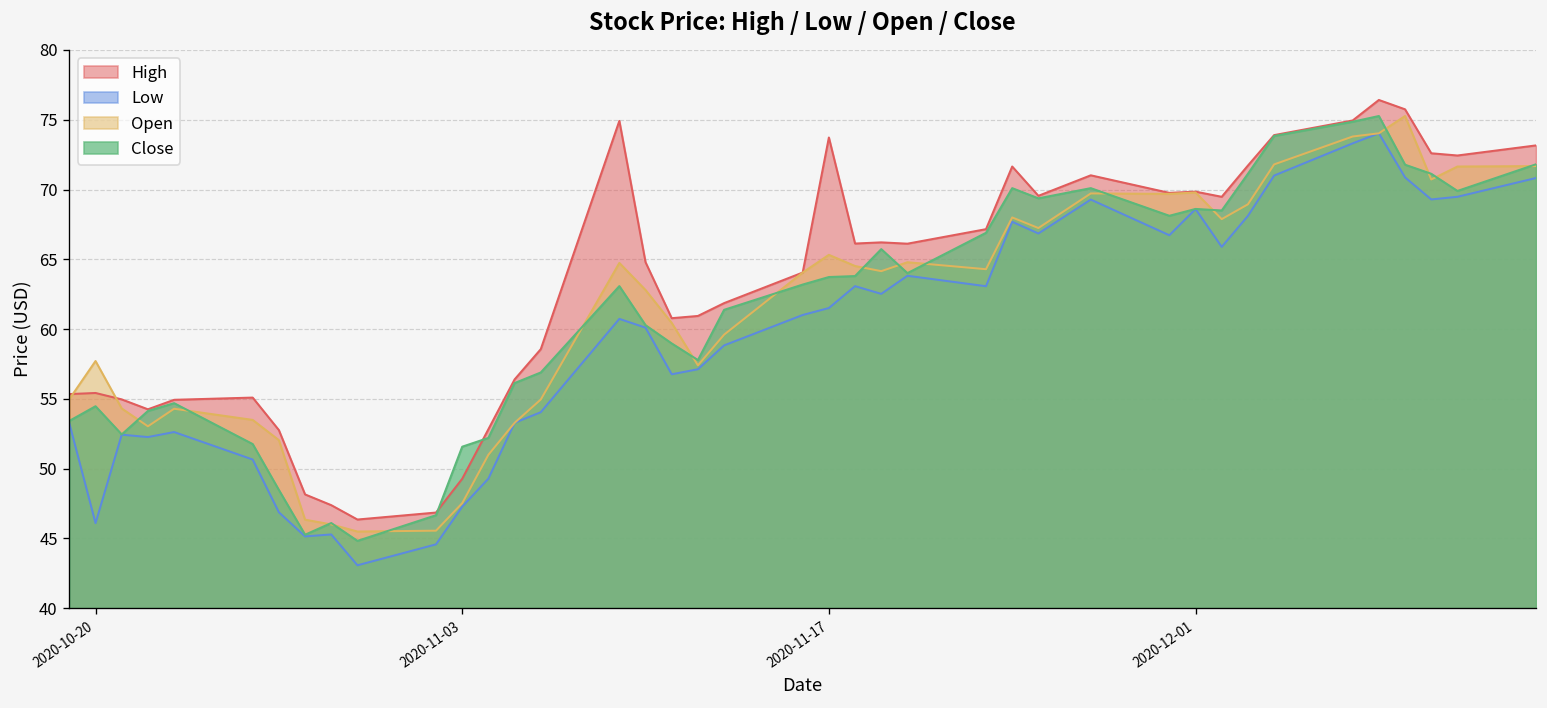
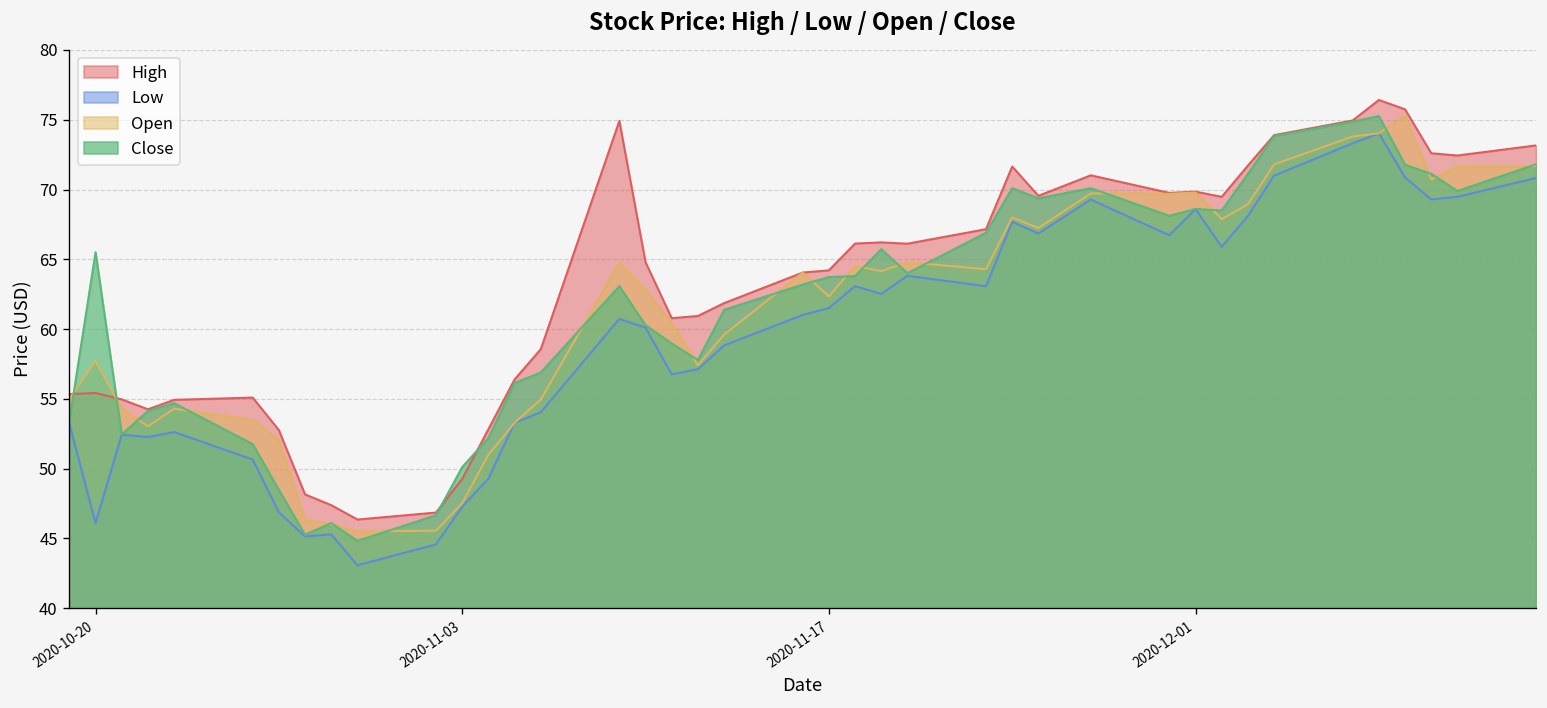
Close, 2020-10-20: 54.5 -> 65.5
Close, 2020-11-03: 51.6 -> 50.1
High, 2020-11-17: 73.7 -> 64.2
Open, 2020-11-17: 65.3 -> 62.3
